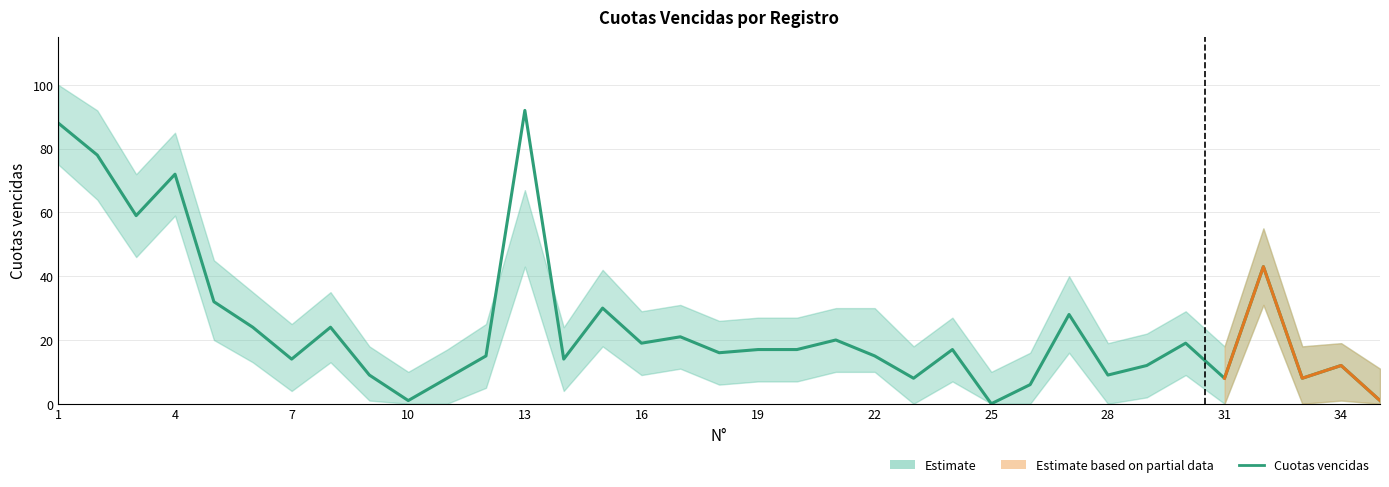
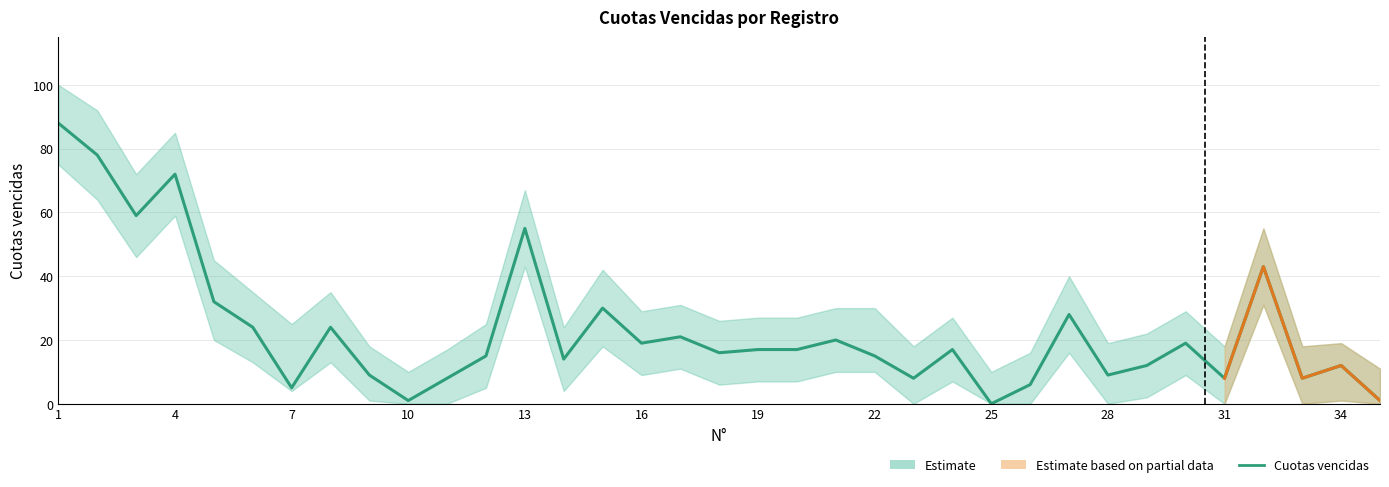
Cuotas vencidas, 7: 14 -> 5
Cuotas vencidas, 13: 92 -> 55
